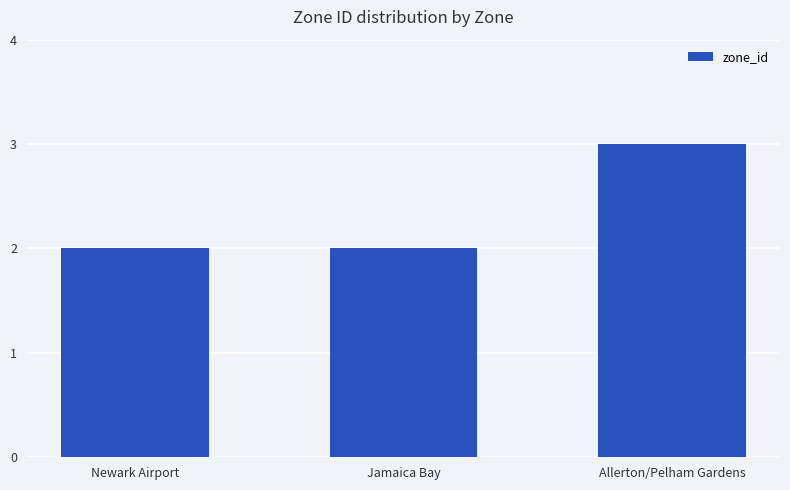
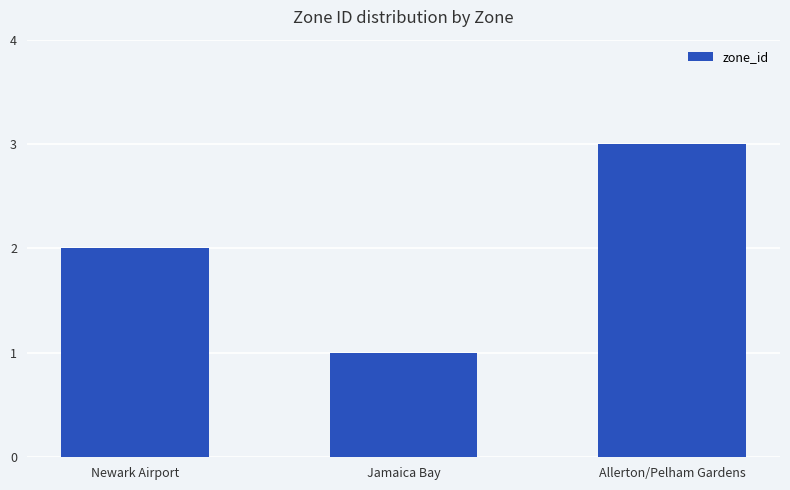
Jamaica Bay: 2 -> 1
